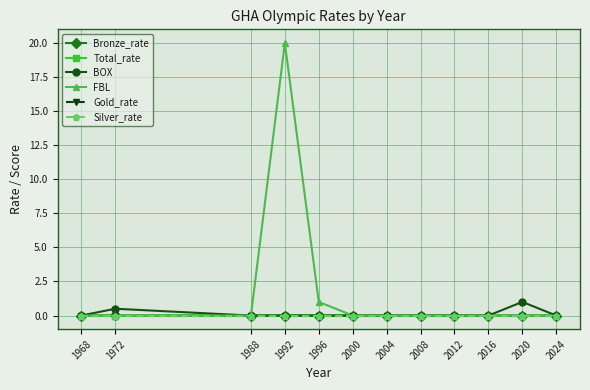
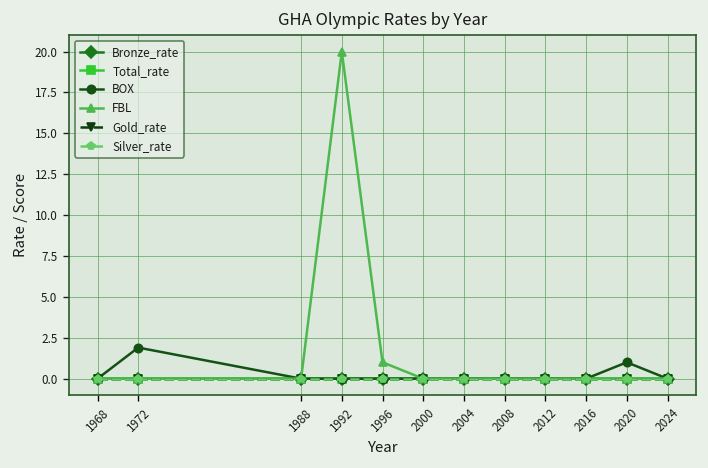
BOX, 1972: 0.5 -> 1.9
